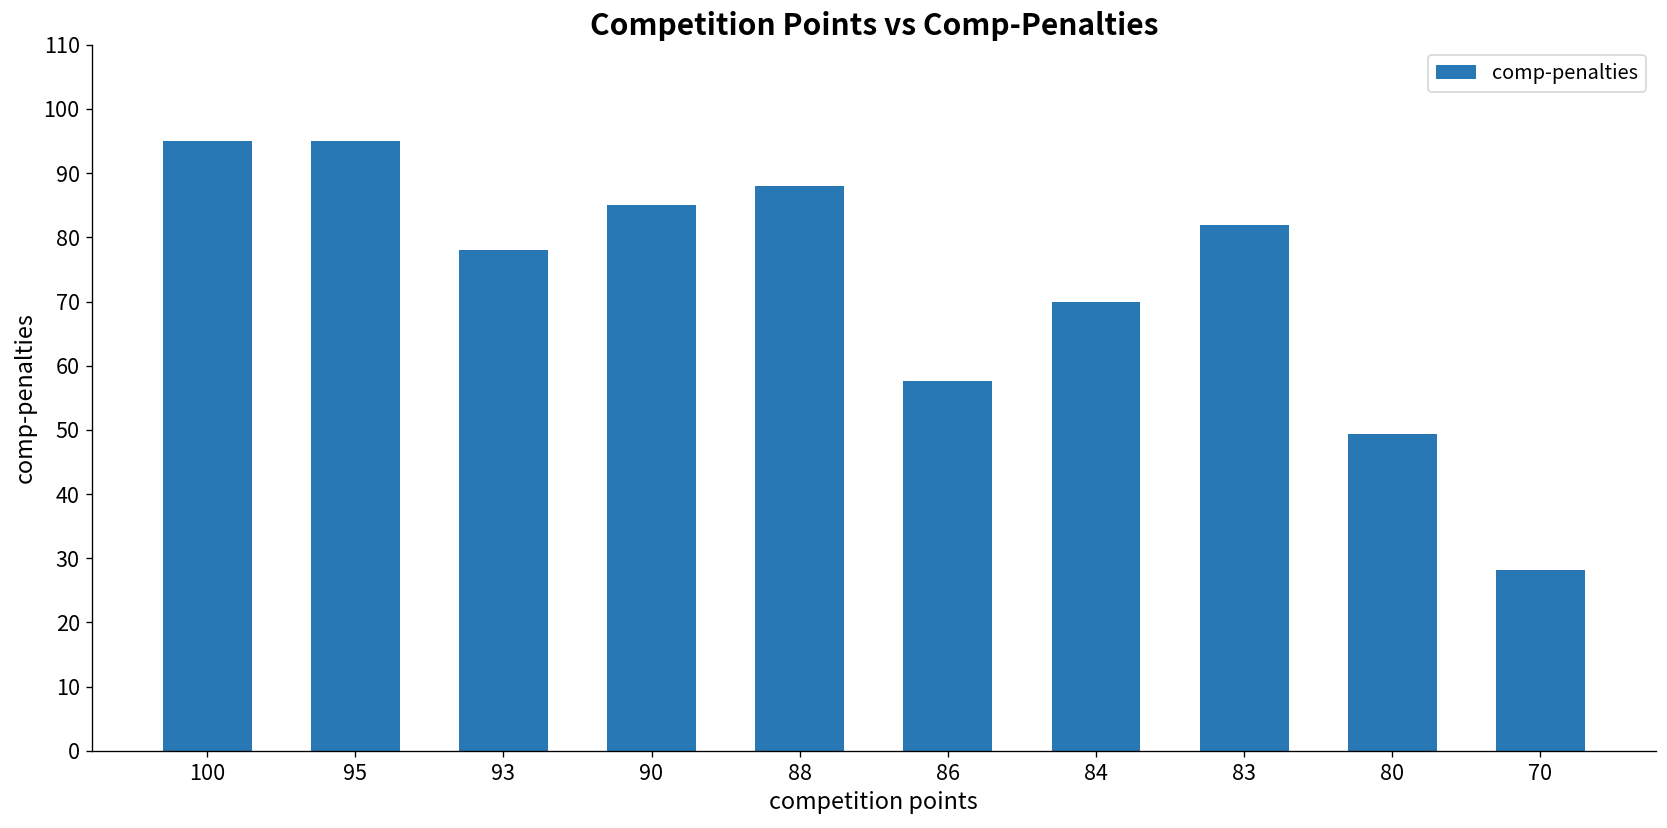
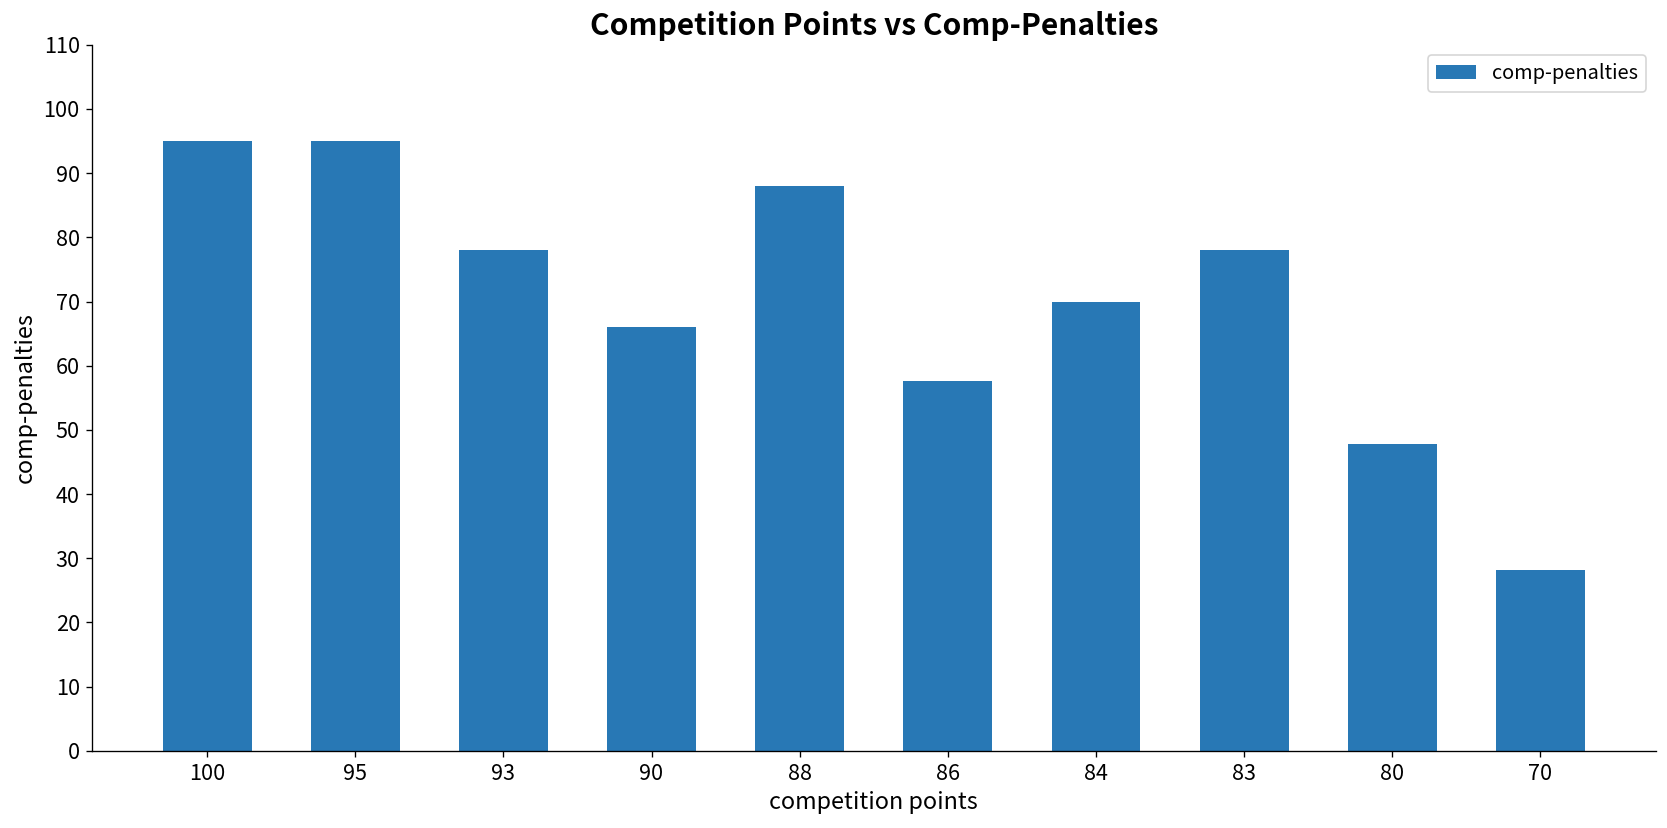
90: 85 -> 66
83: 82 -> 78
80: 49 -> 48
